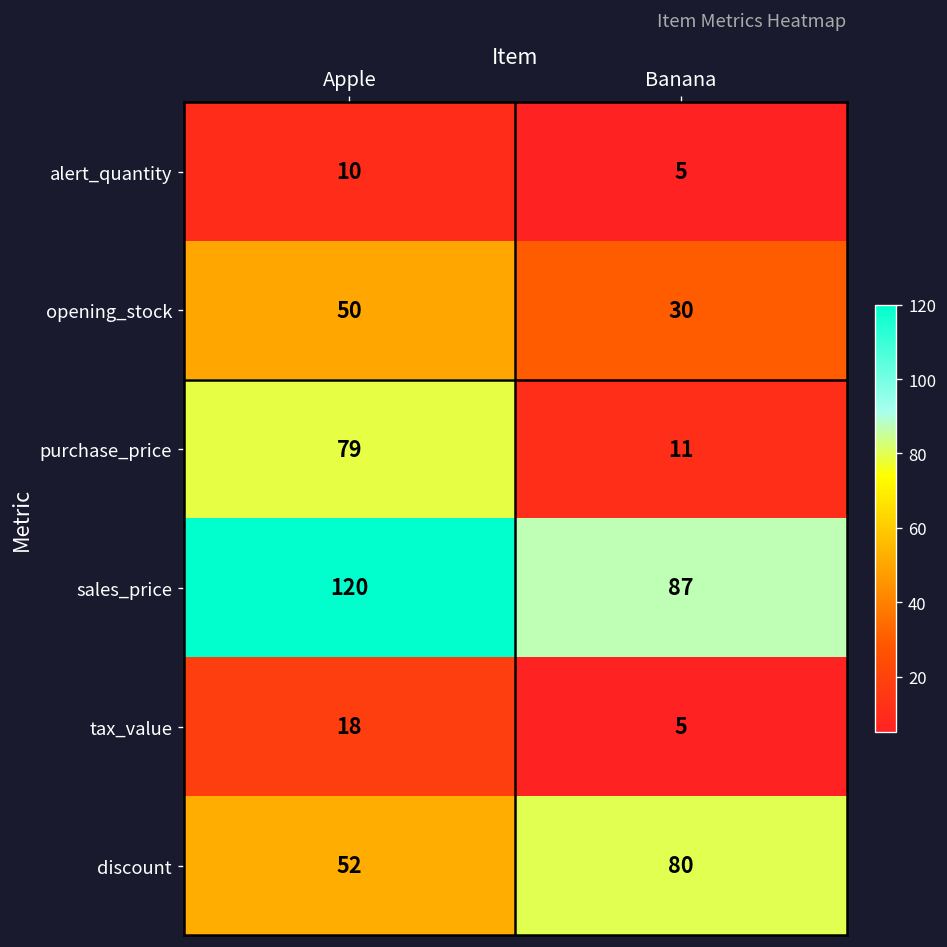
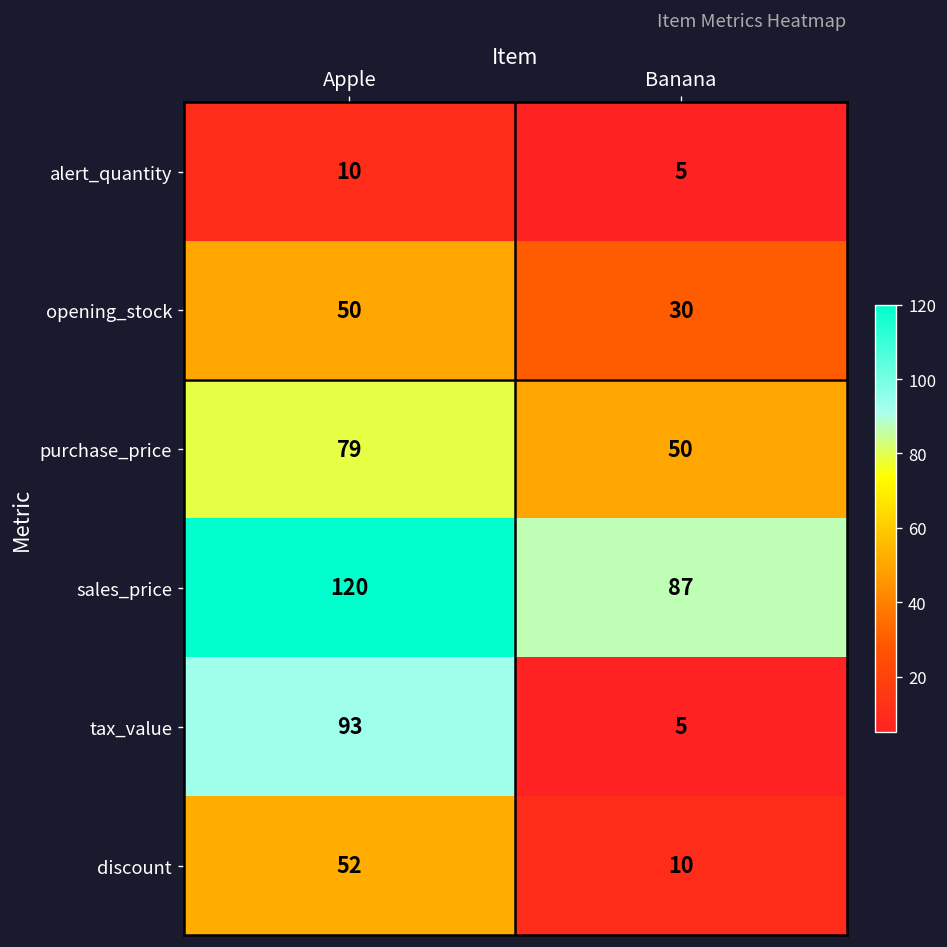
purchase_price, Banana: 11 -> 50
tax_value, Apple: 18 -> 93
discount, Banana: 80 -> 10
